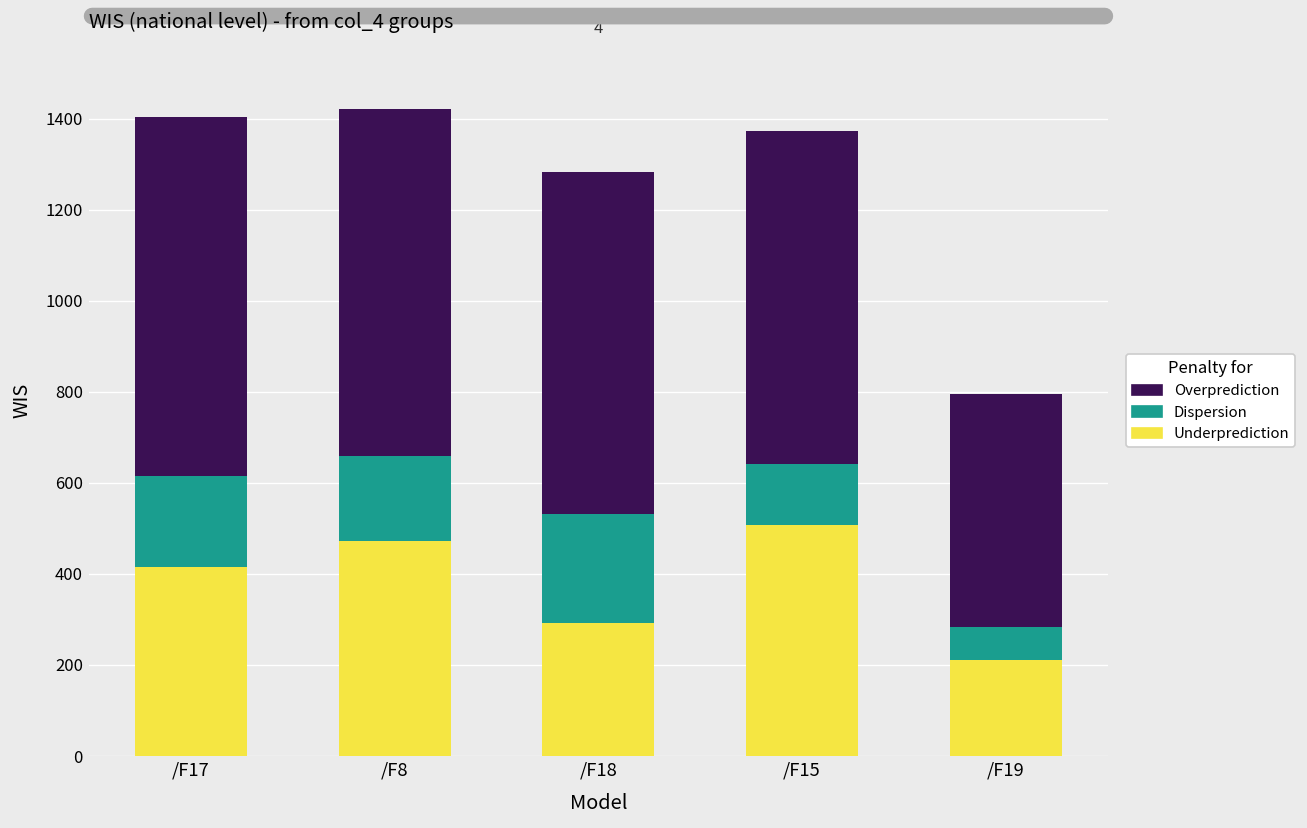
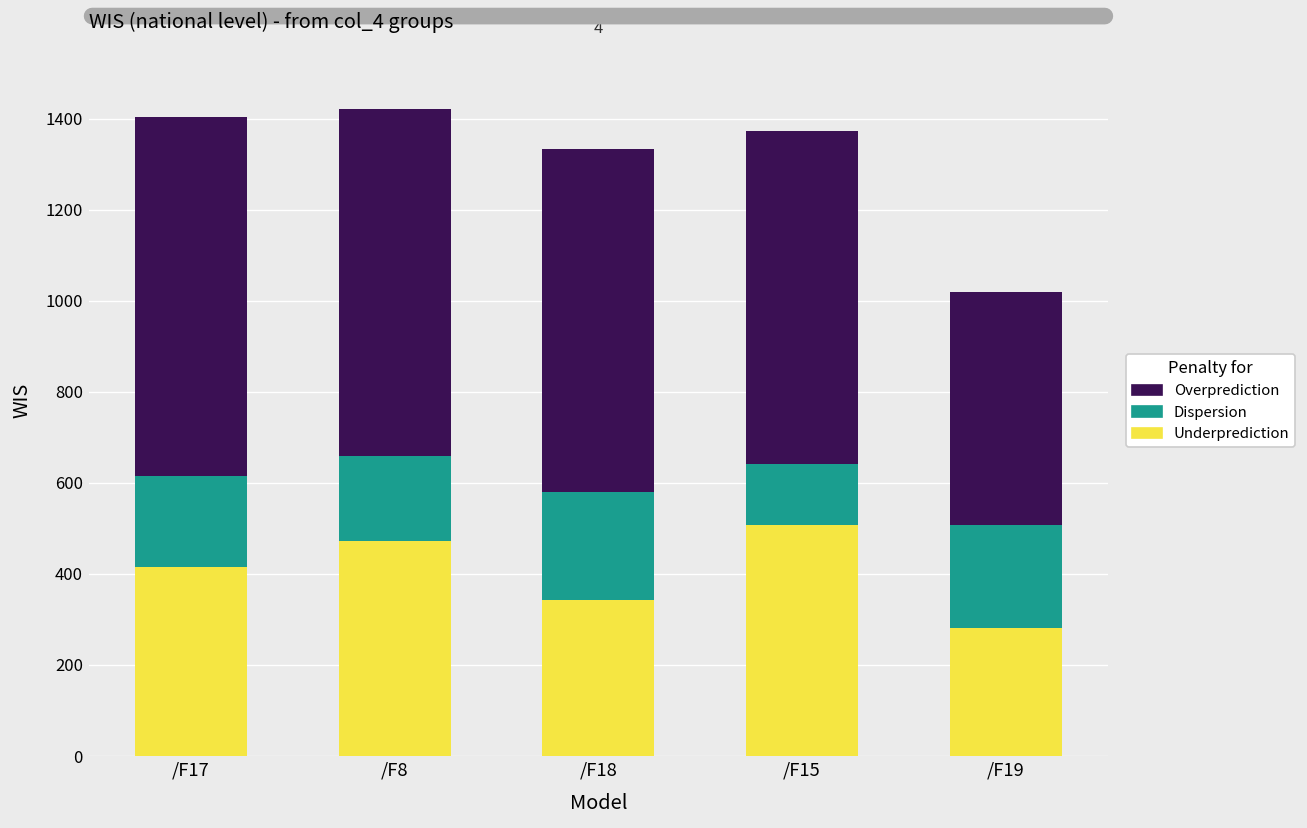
Underprediction, /F18: 290 -> 340
Underprediction, /F19: 210 -> 280
Dispersion, /F19: 70 -> 230
